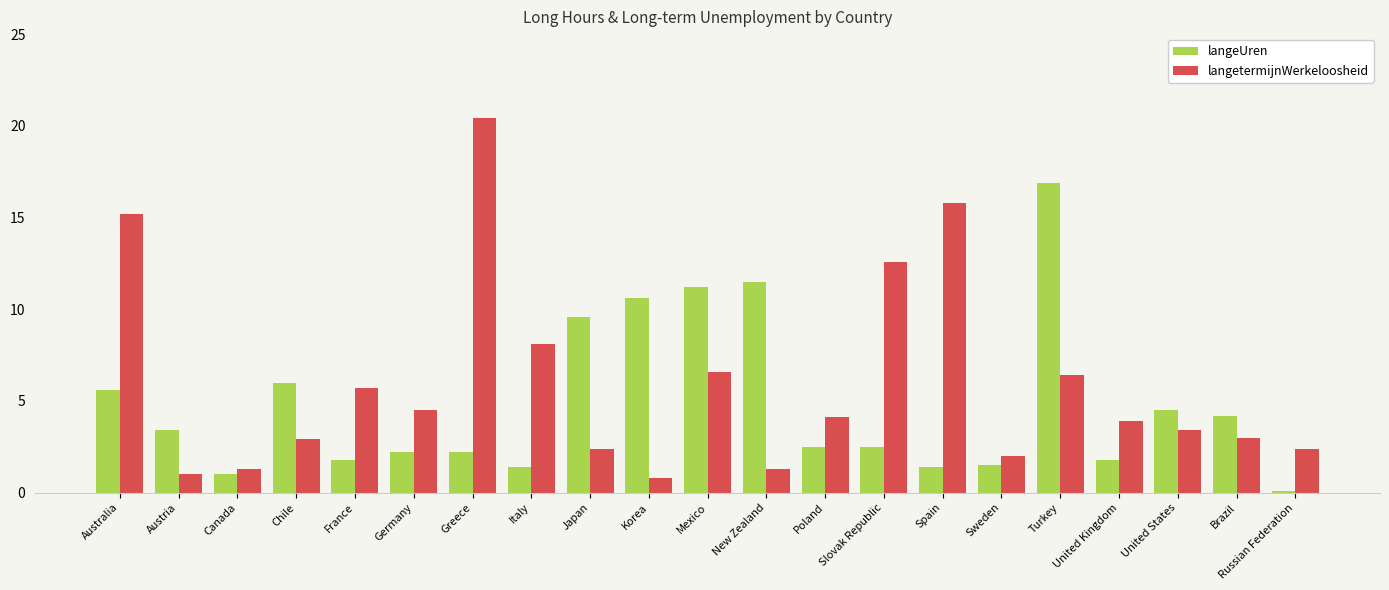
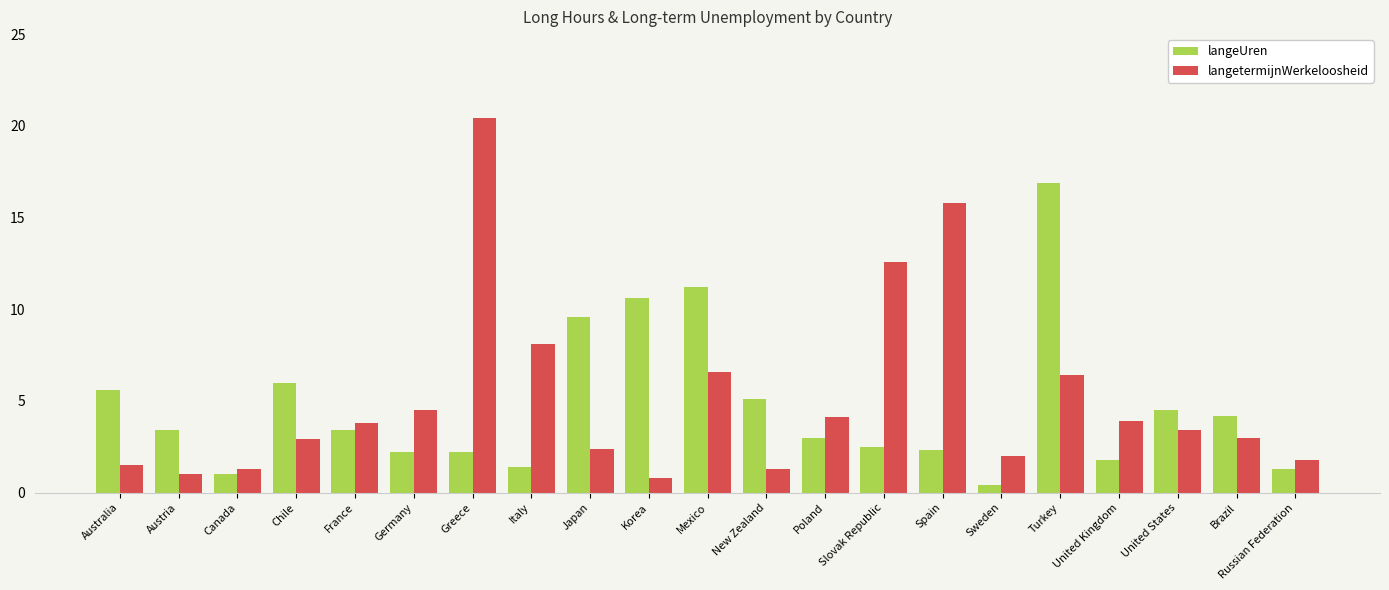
langetermijnWerkeloosheid, Australia: 15.2 -> 1.5
langeUren, France: 1.8 -> 3.4
langetermijnWerkeloosheid, France: 5.7 -> 3.8
langeUren, New Zealand: 11.5 -> 5.1
langeUren, Poland: 2.5 -> 3.0
langeUren, Spain: 1.4 -> 2.3
langeUren, Sweden: 1.5 -> 0.4
langeUren, Russian Federation: 0.1 -> 1.3
langetermijnWerkeloosheid, Russian Federation: 2.4 -> 1.8
